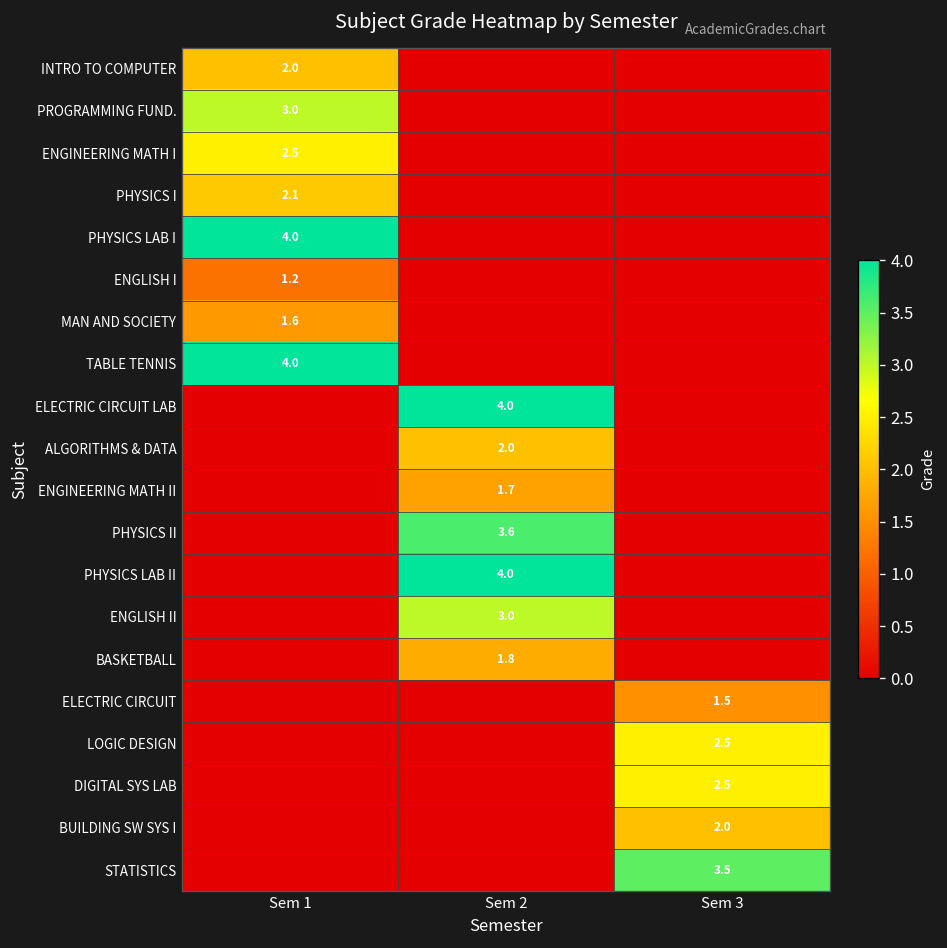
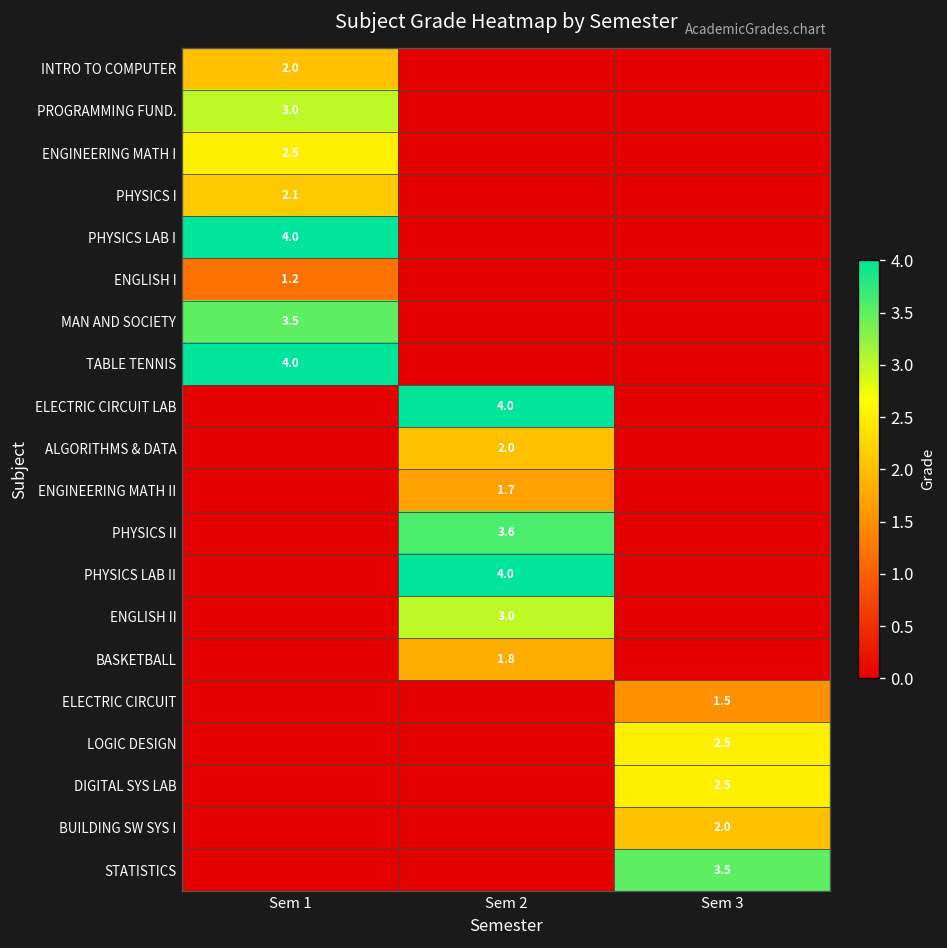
MAN AND SOCIETY, Sem 1: 1.6 -> 3.5
